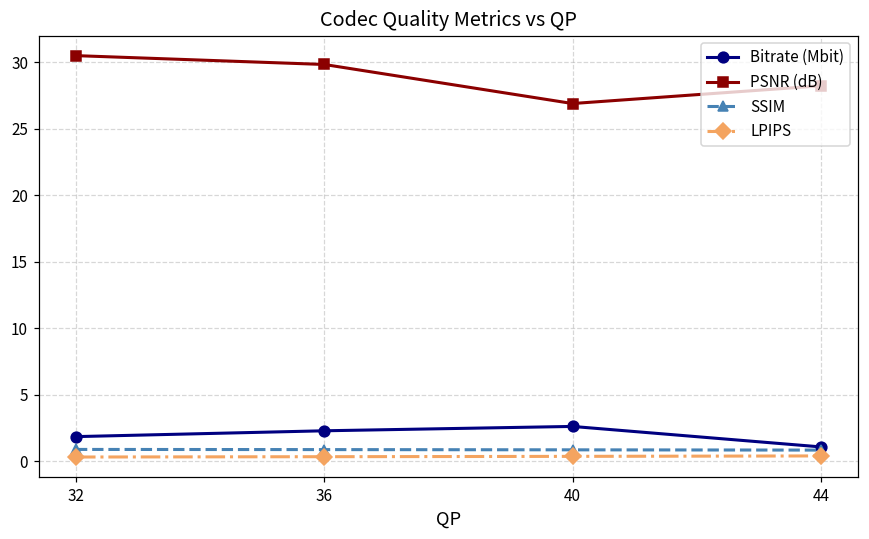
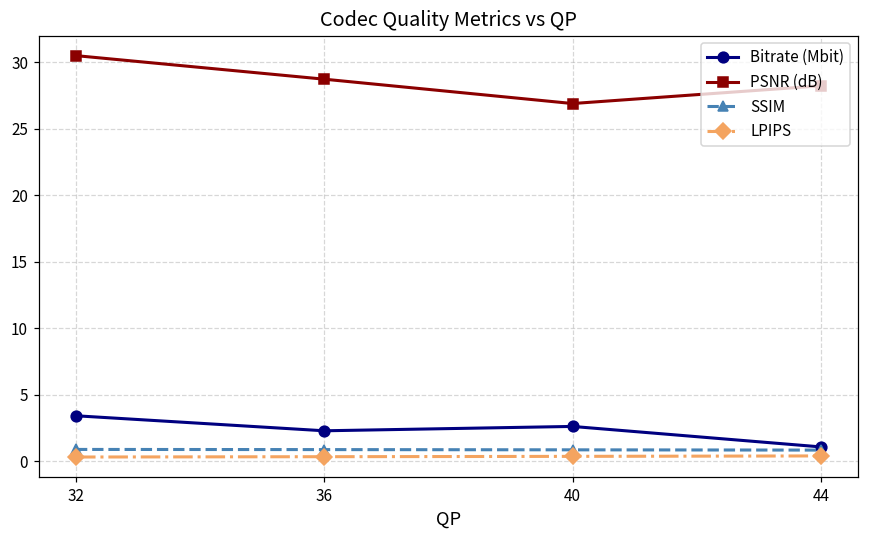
Bitrate (Mbit), 32: 1.9 -> 3.4
PSNR (dB), 36: 29.8 -> 28.7
